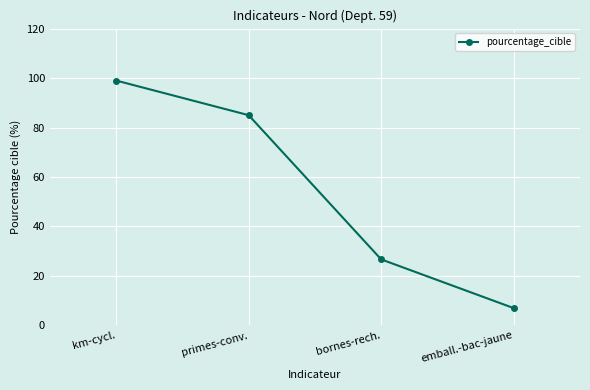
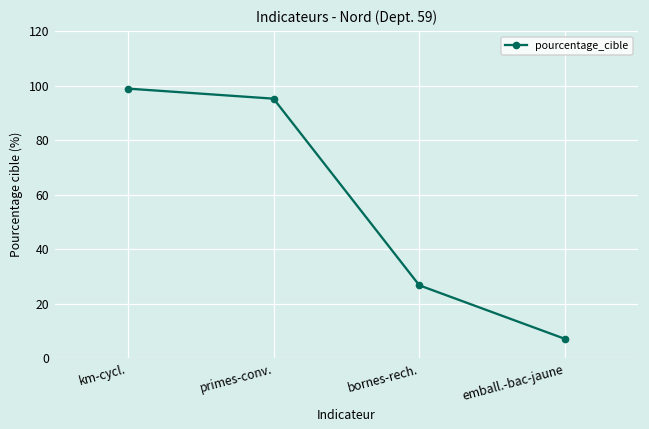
primes-conv.: 85 -> 95
